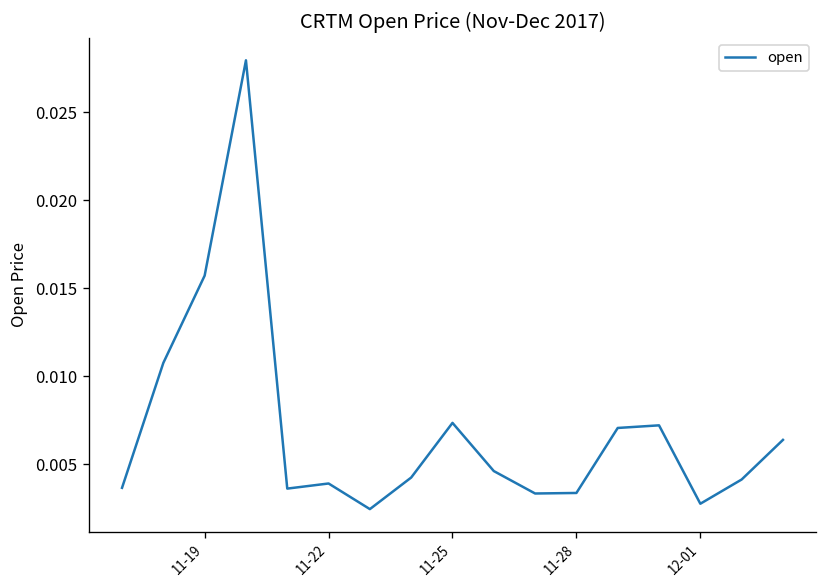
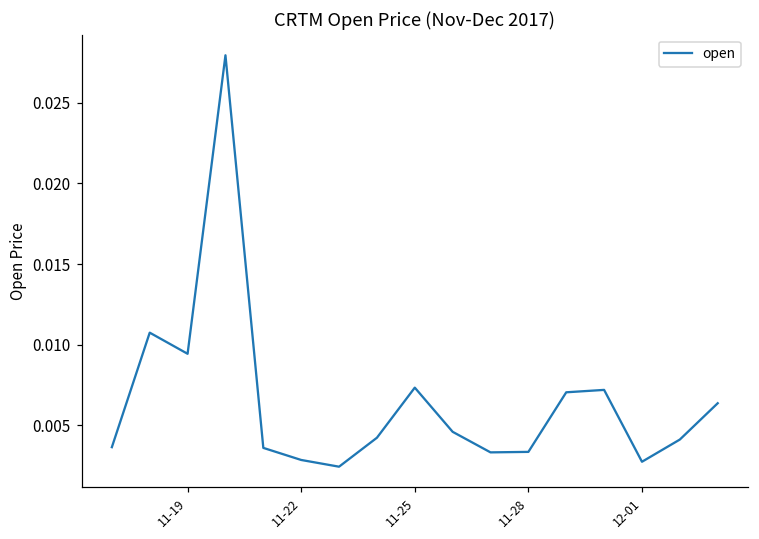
11-19: 0.0157 -> 0.0094
11-22: 0.0039 -> 0.0029
